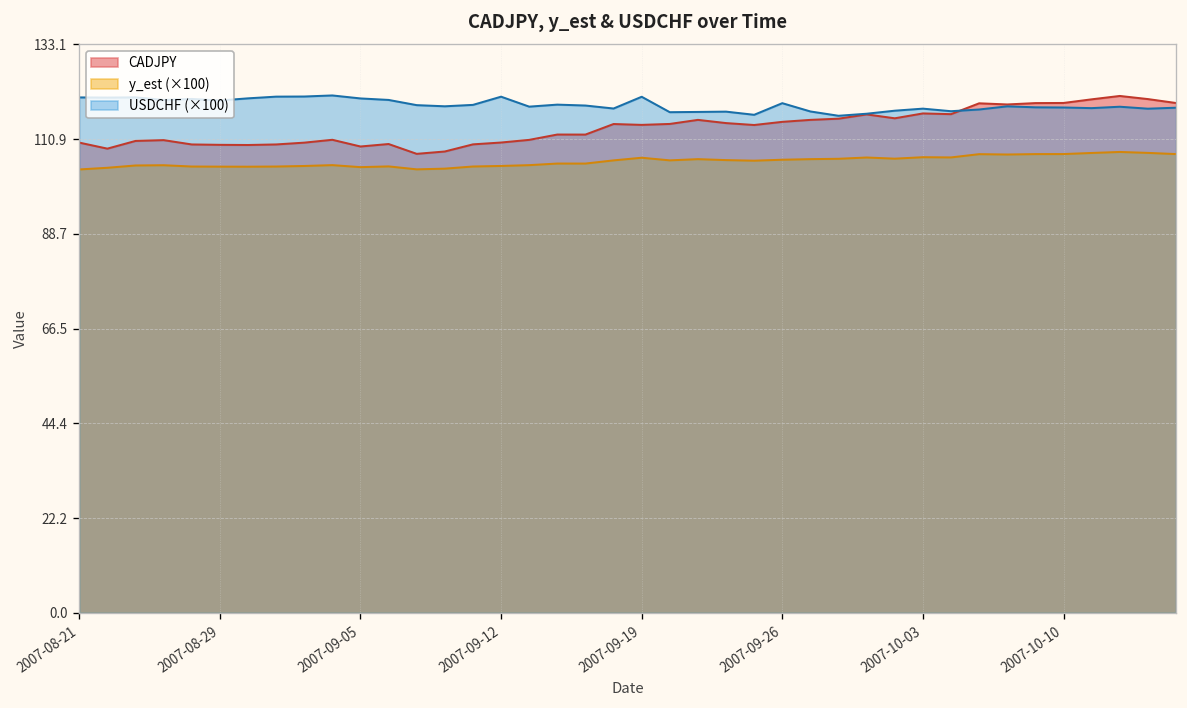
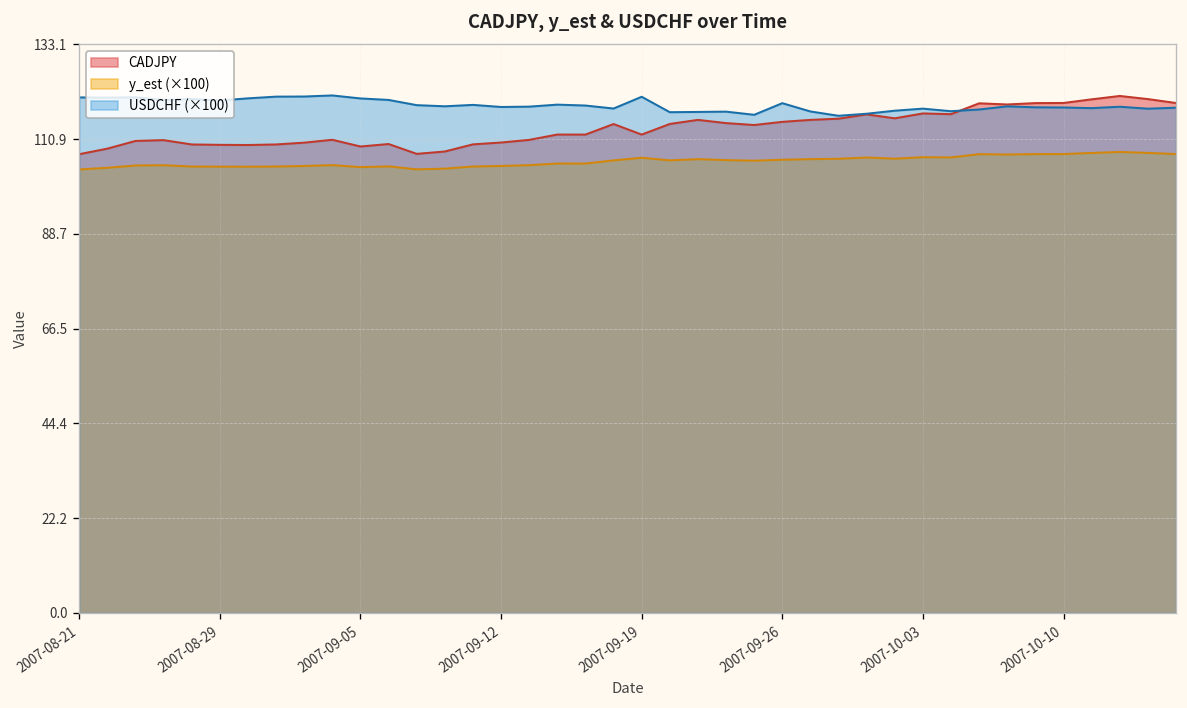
CADJPY, 2007-08-21: 110 -> 107
USDCHF (×100), 2007-09-12: 121 -> 118
CADJPY, 2007-09-19: 114 -> 112
